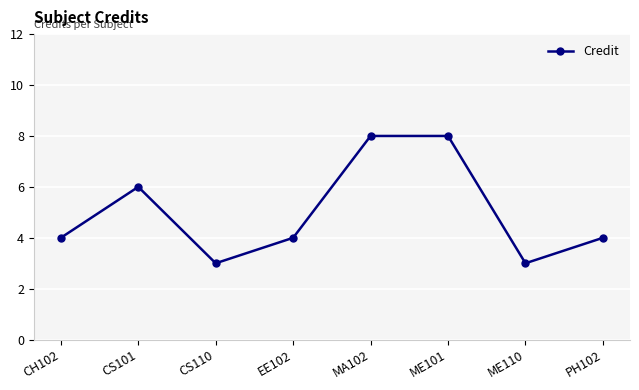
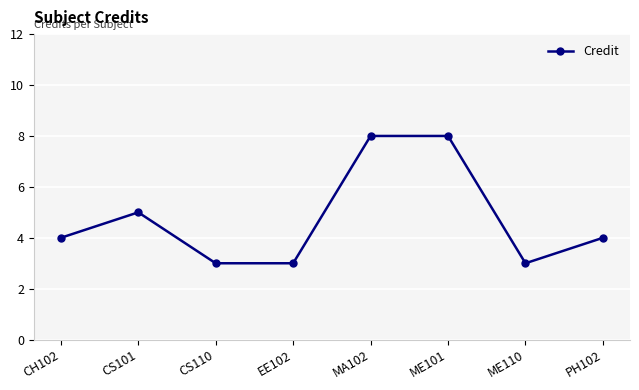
CS101: 6 -> 5
EE102: 4 -> 3
